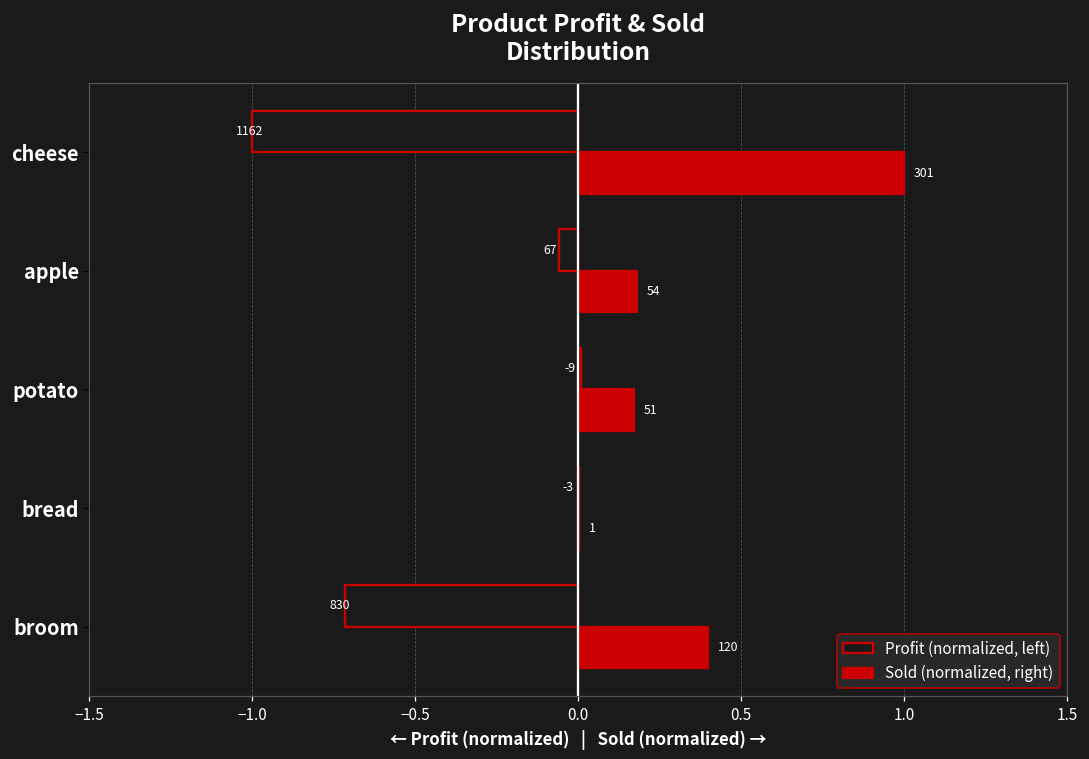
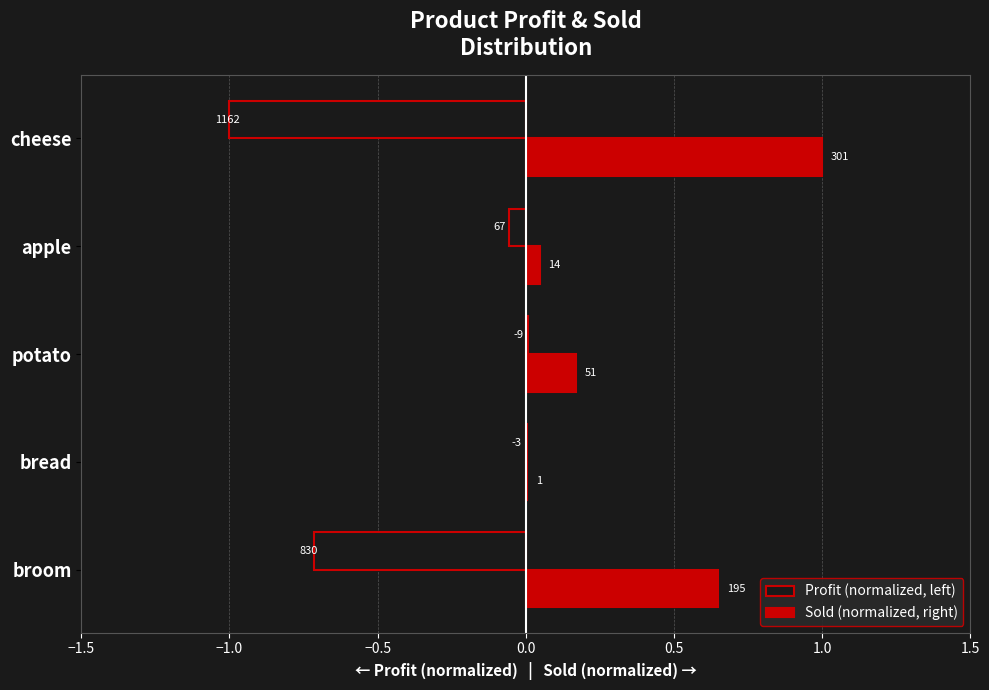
Sold (normalized, right), apple: 54 -> 14
Sold (normalized, right), broom: 120 -> 195
